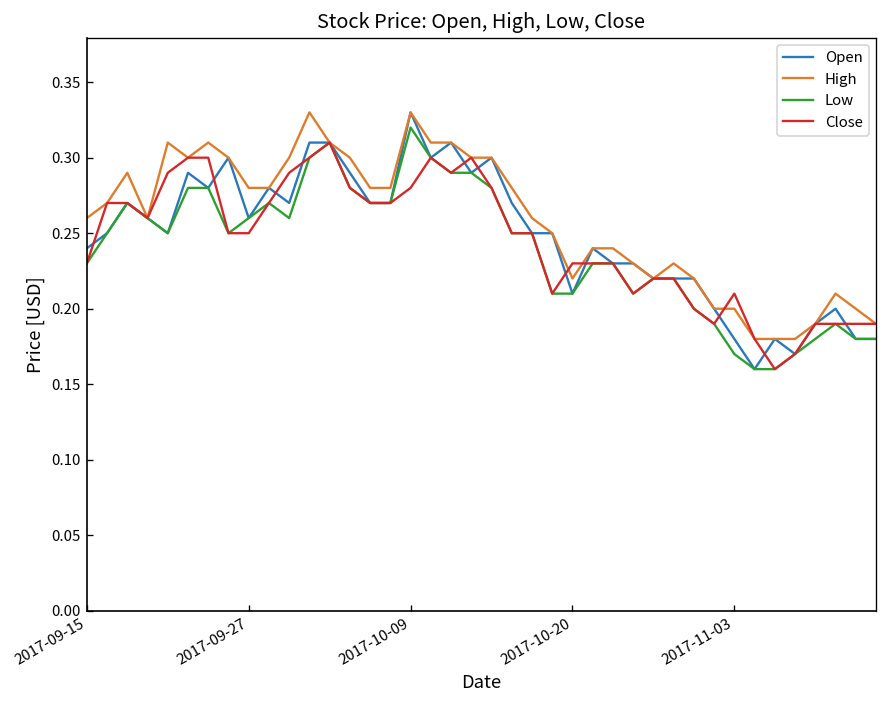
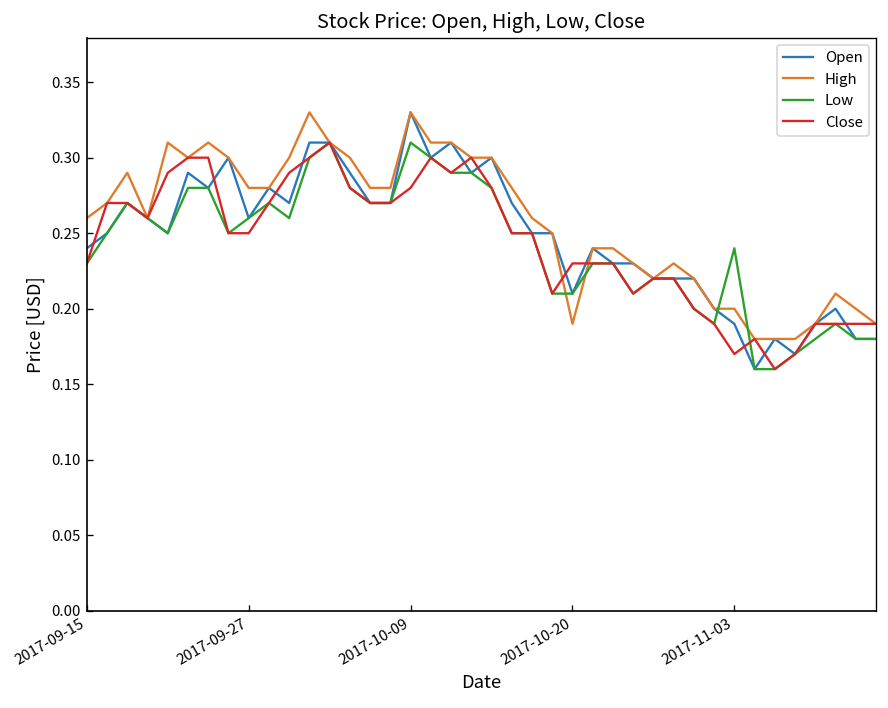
Low, 2017-10-09: 0.32 -> 0.31
High, 2017-10-20: 0.22 -> 0.19
Open, 2017-11-03: 0.18 -> 0.19
Low, 2017-11-03: 0.17 -> 0.24
Close, 2017-11-03: 0.21 -> 0.17
